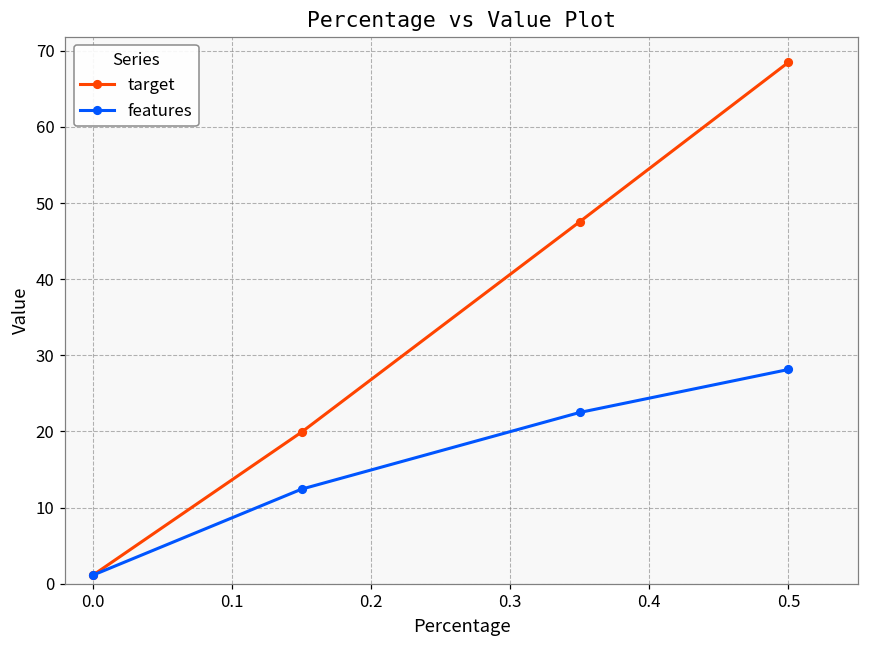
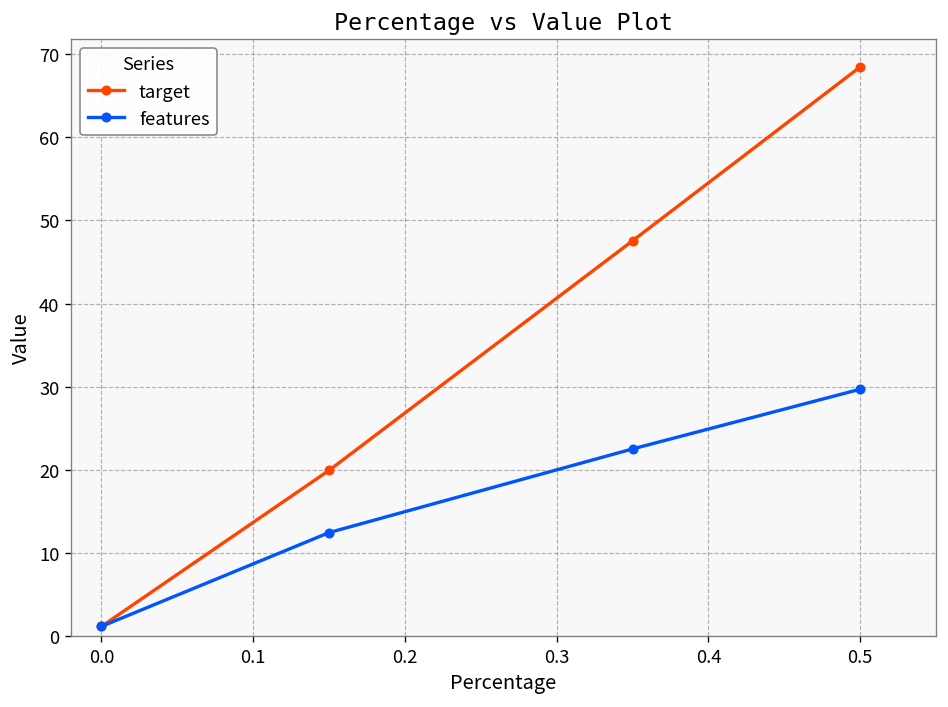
features, 0.5: 28 -> 30
